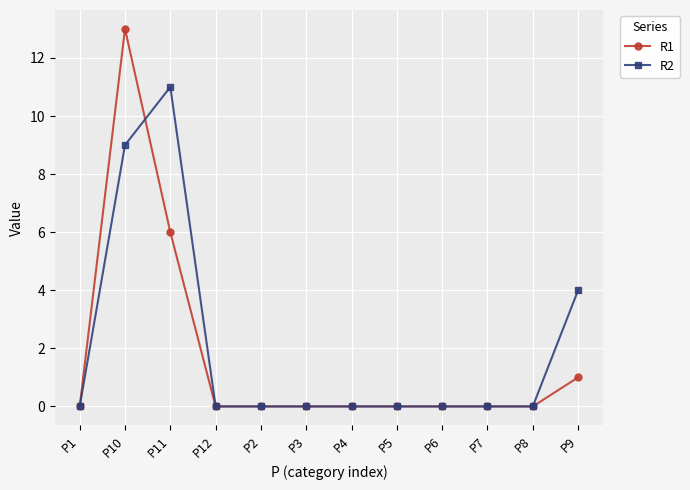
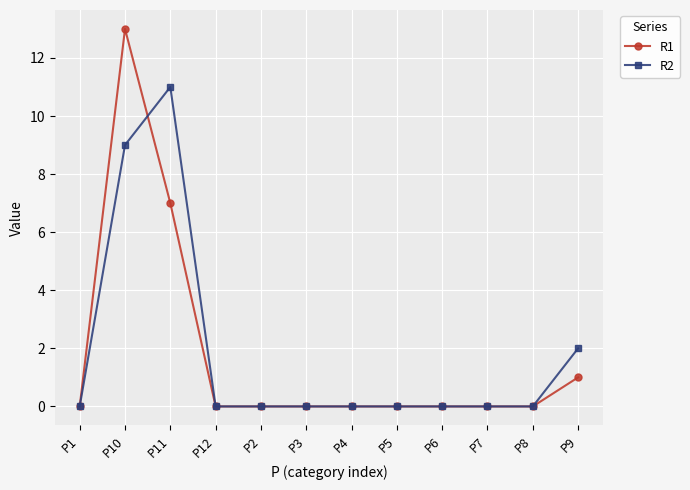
R1, P11: 6 -> 7
R2, P9: 4 -> 2
